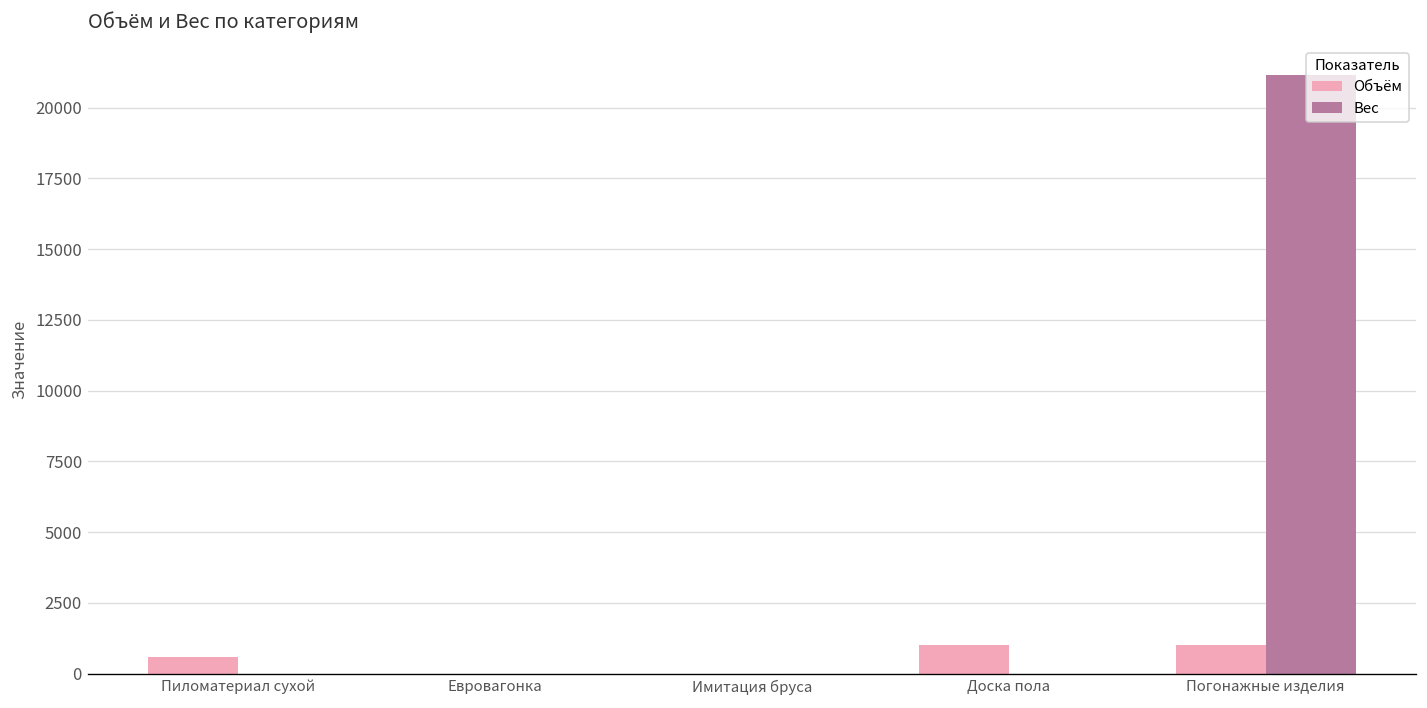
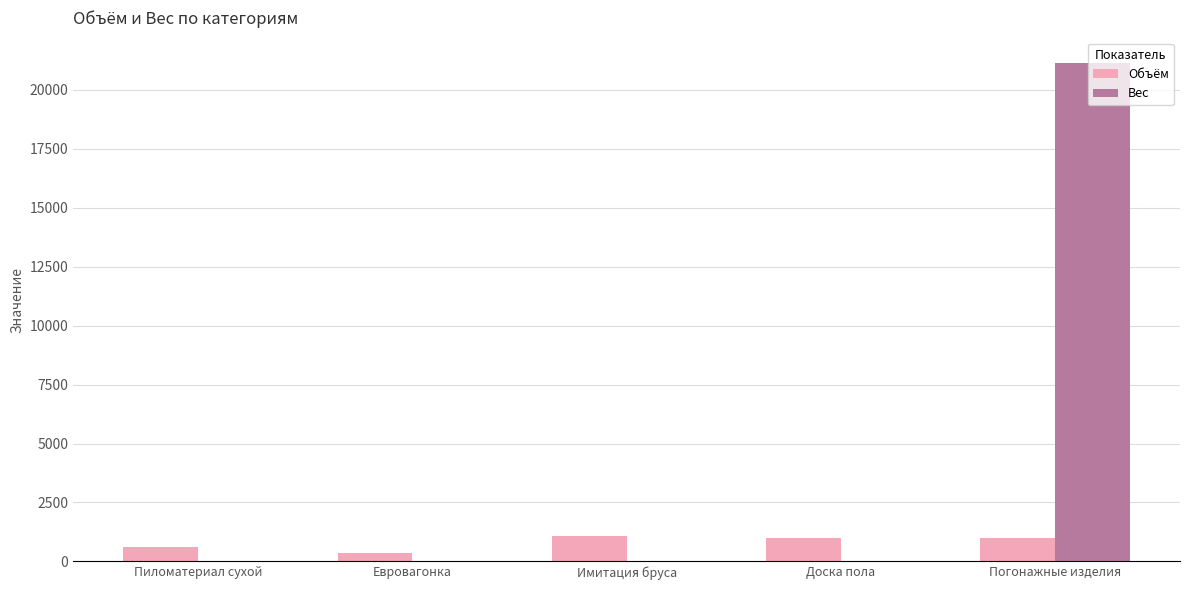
Объём, Евровагонка: 0 -> 300
Объём, Имитация бруса: 0 -> 1100
